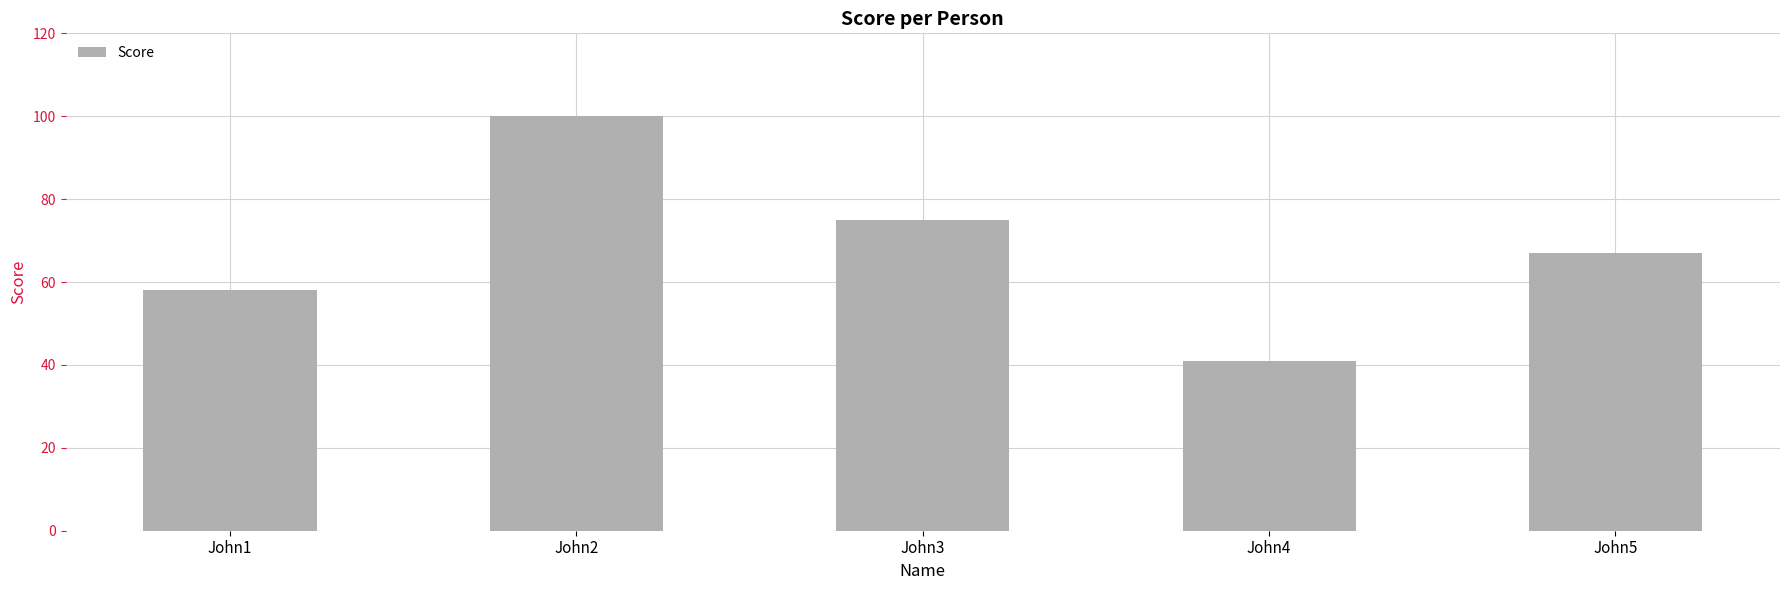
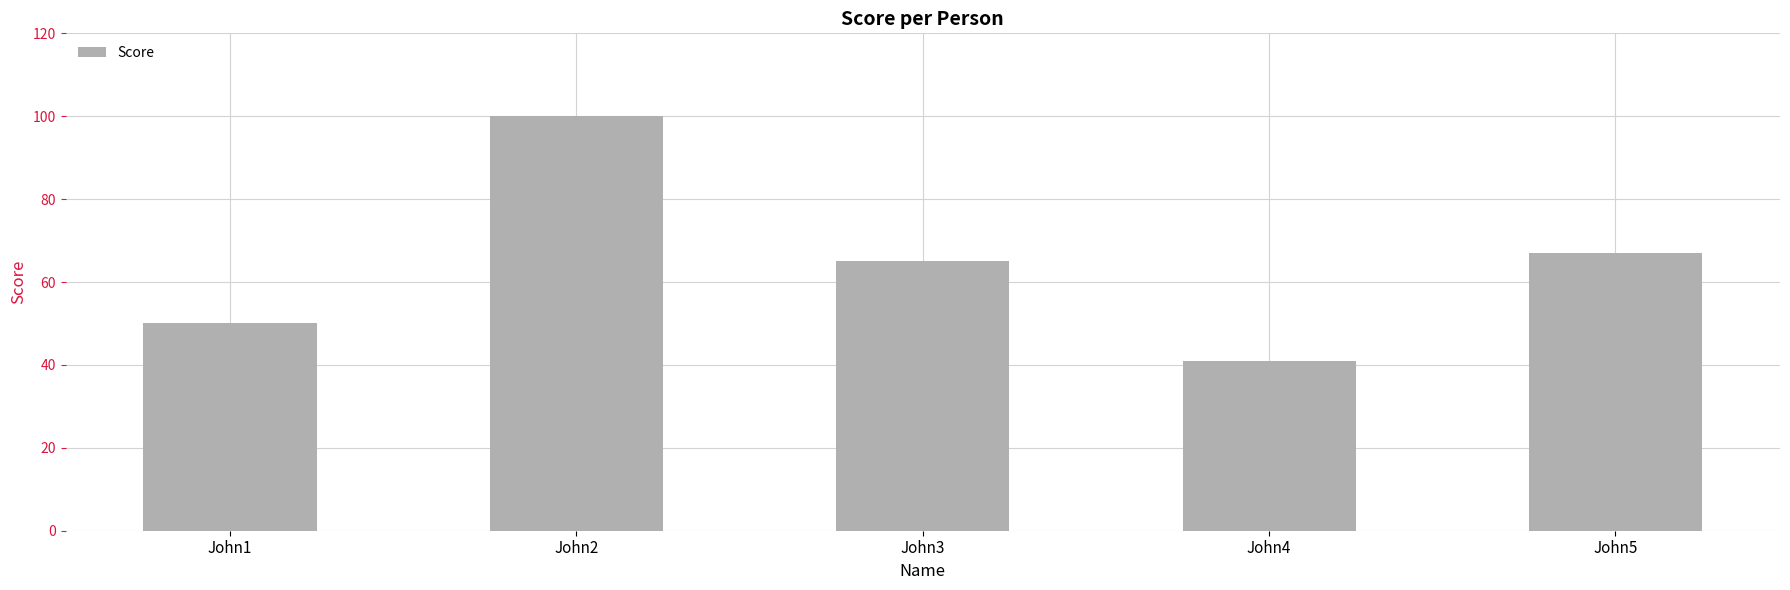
John1: 58 -> 50
John3: 75 -> 65
